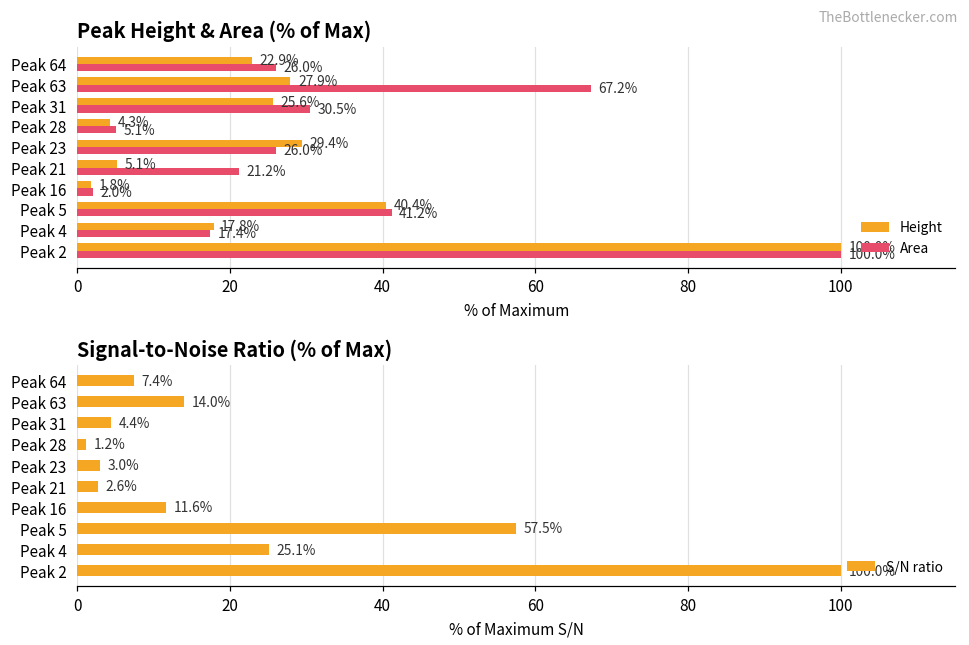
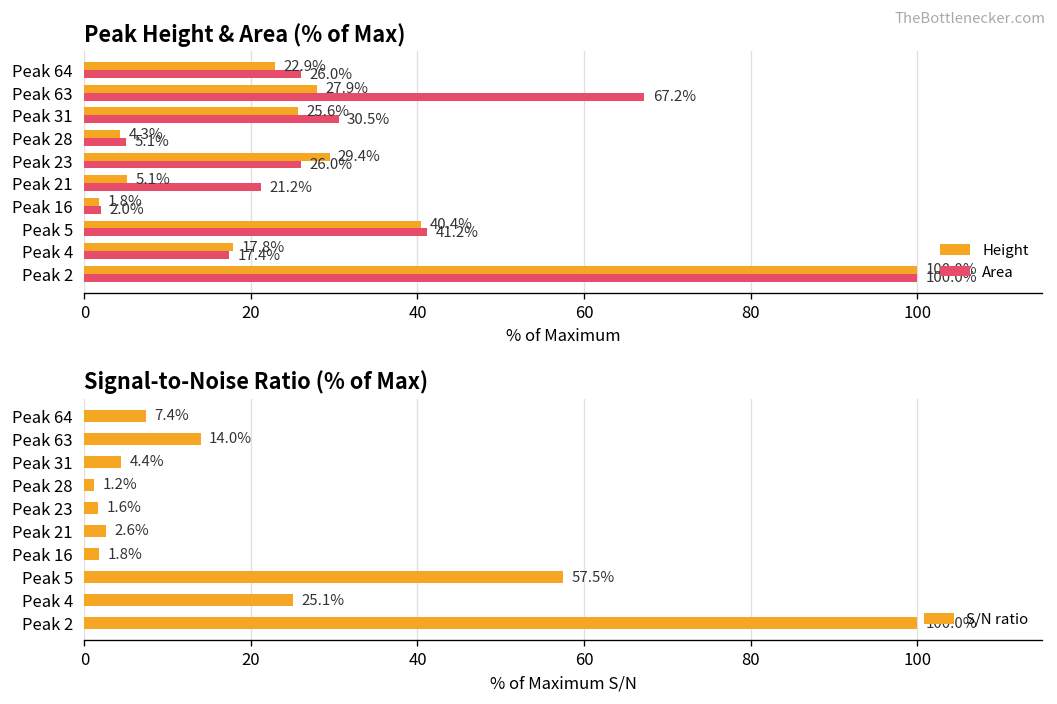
Signal-to-Noise Ratio (% of Max), Peak 23: 3.0% -> 1.6%
Signal-to-Noise Ratio (% of Max), Peak 16: 11.6% -> 1.8%
